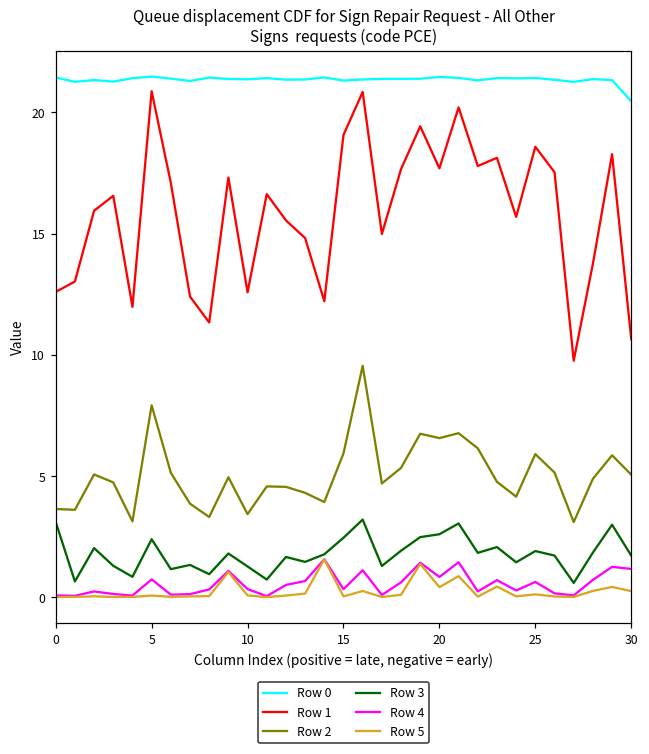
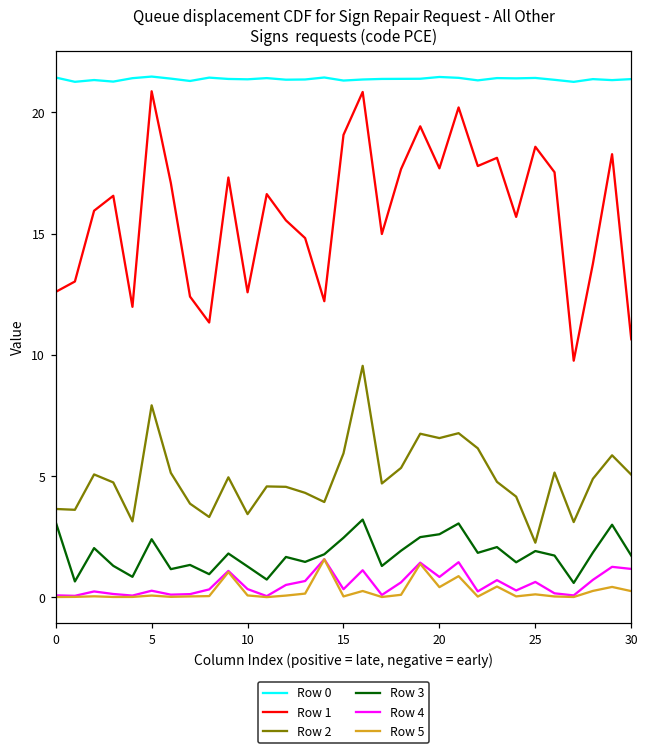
Row 4, 5: 0.7 -> 0.3
Row 2, 25: 5.9 -> 2.2
Row 0, 30: 20.5 -> 21.4
